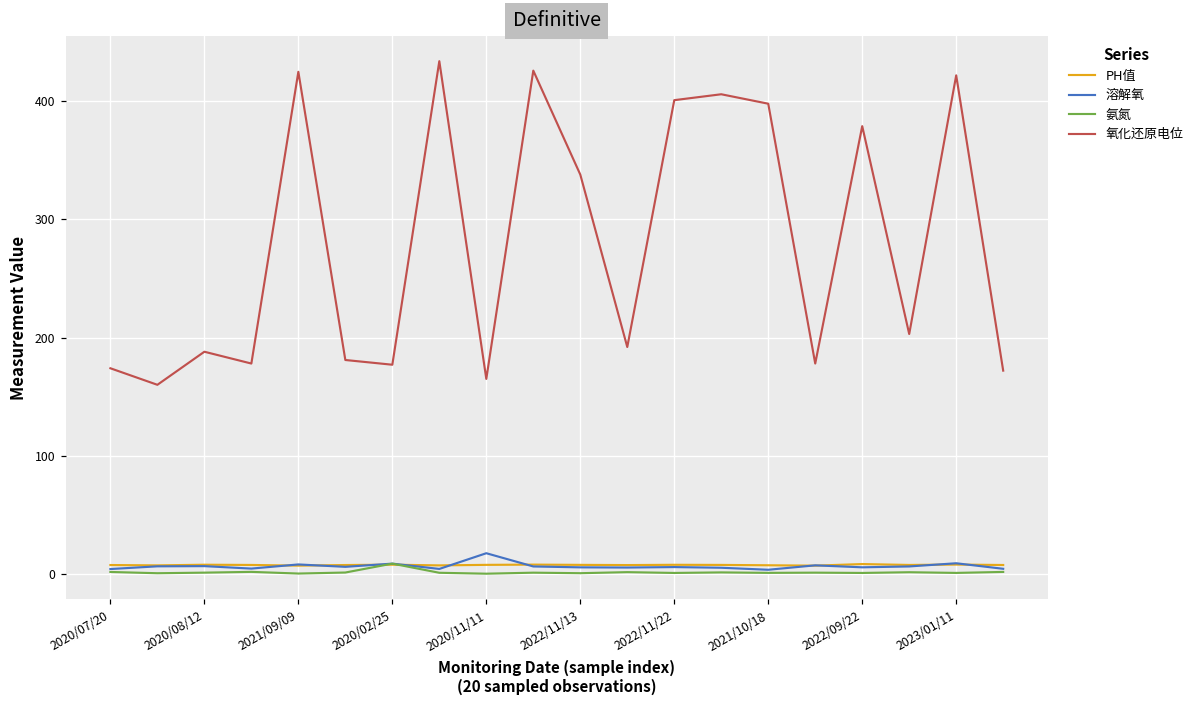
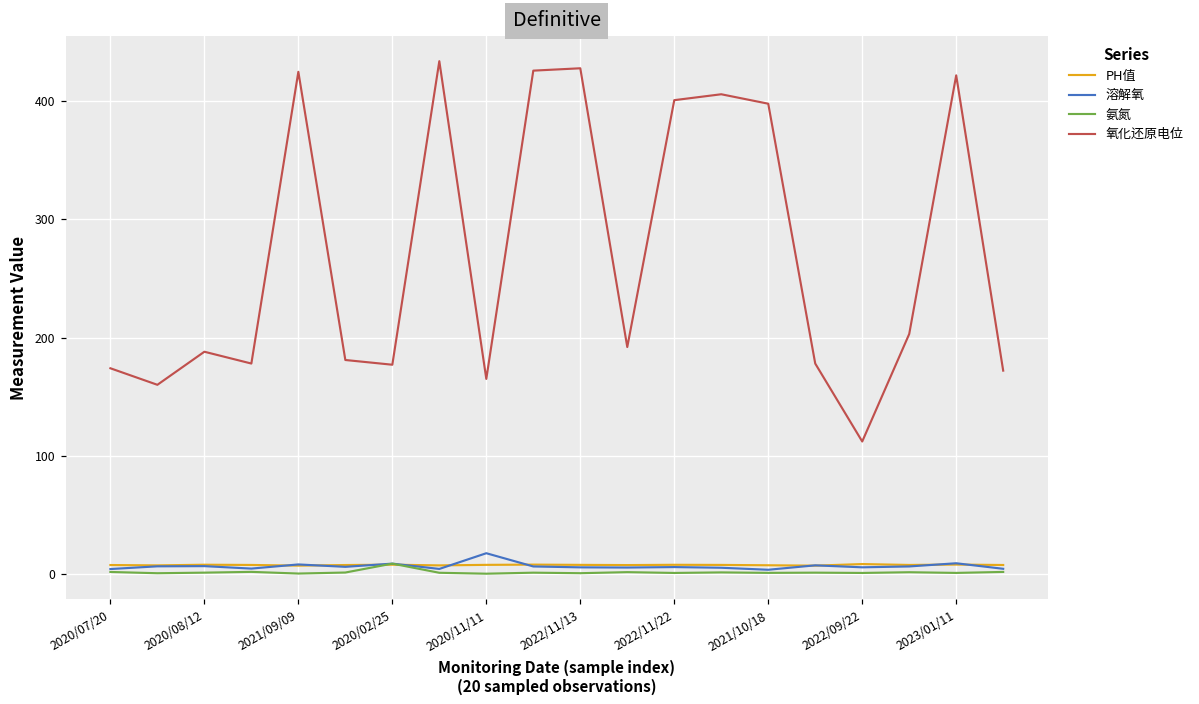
氧化还原电位, 2022/11/13: 338 -> 428
氧化还原电位, 2022/09/22: 379 -> 112
